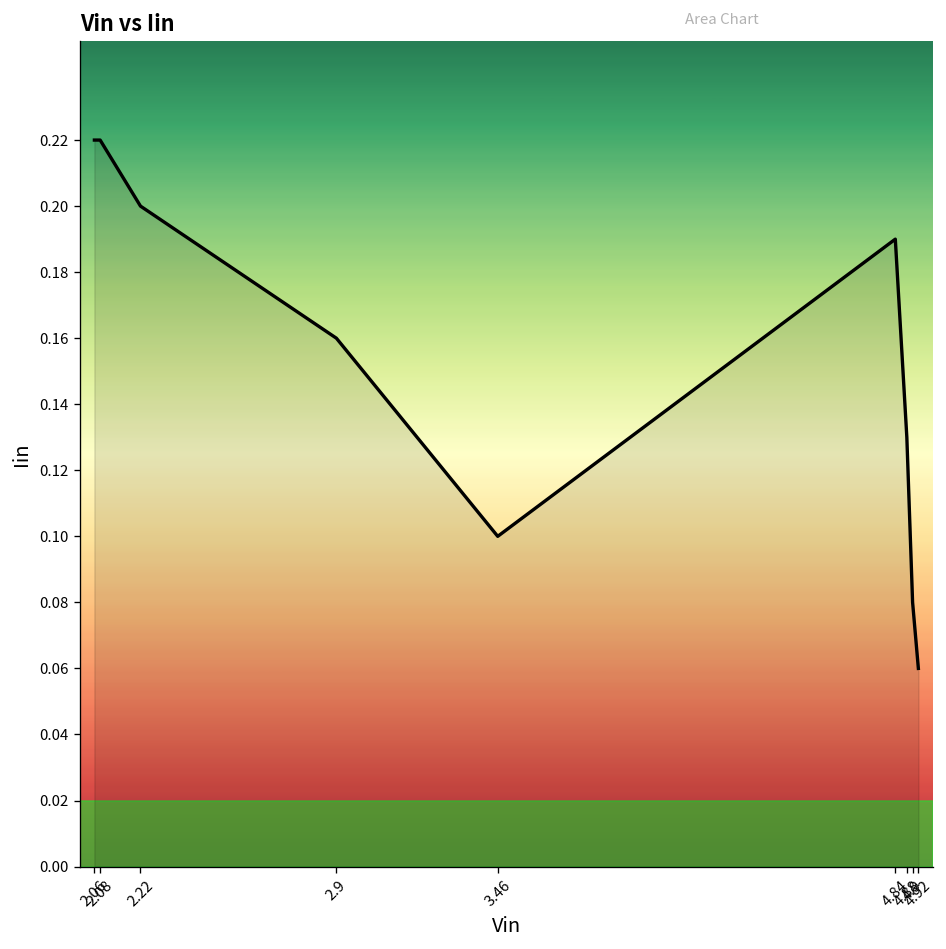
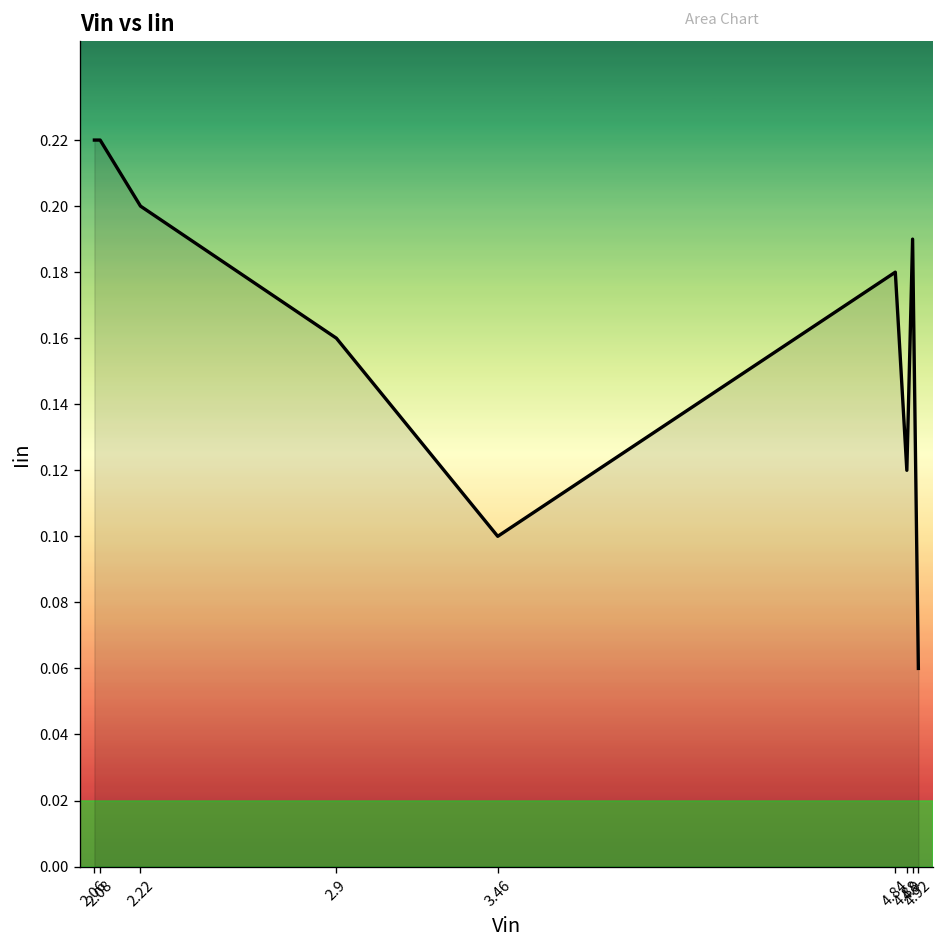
4.84: 0.19 -> 0.18
4.88: 0.13 -> 0.12
4.9: 0.08 -> 0.19
